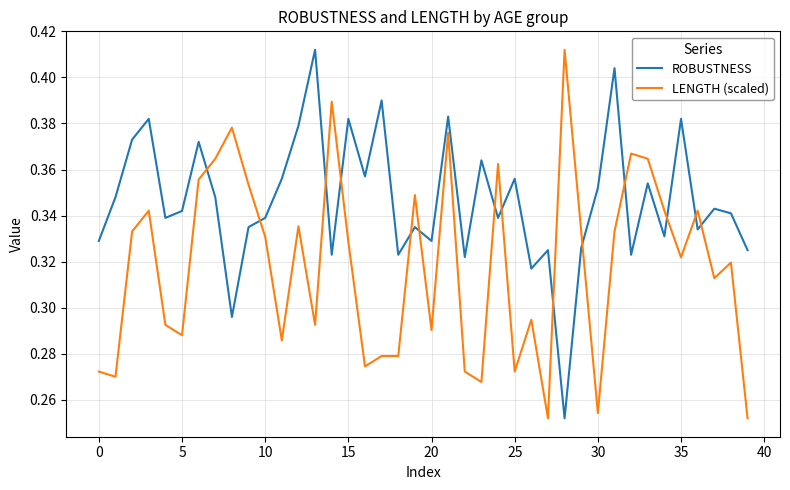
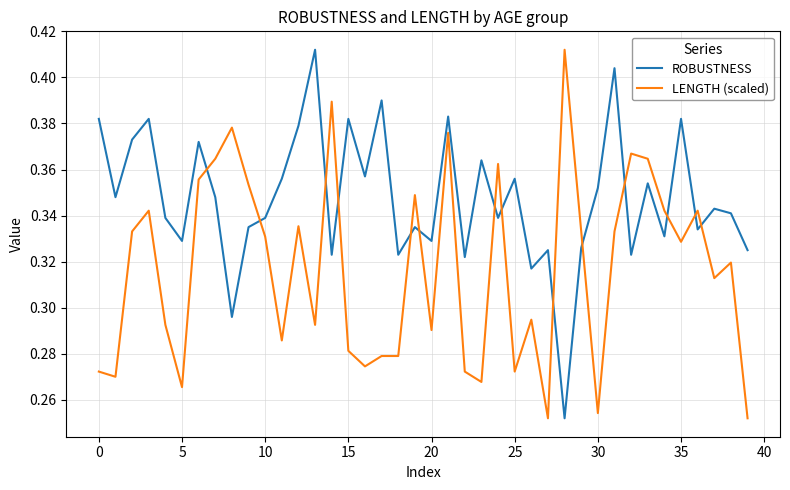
ROBUSTNESS, 0: 0.329 -> 0.382
ROBUSTNESS, 5: 0.342 -> 0.329
LENGTH (scaled), 5: 0.288 -> 0.266
LENGTH (scaled), 15: 0.329 -> 0.281
LENGTH (scaled), 35: 0.322 -> 0.329
